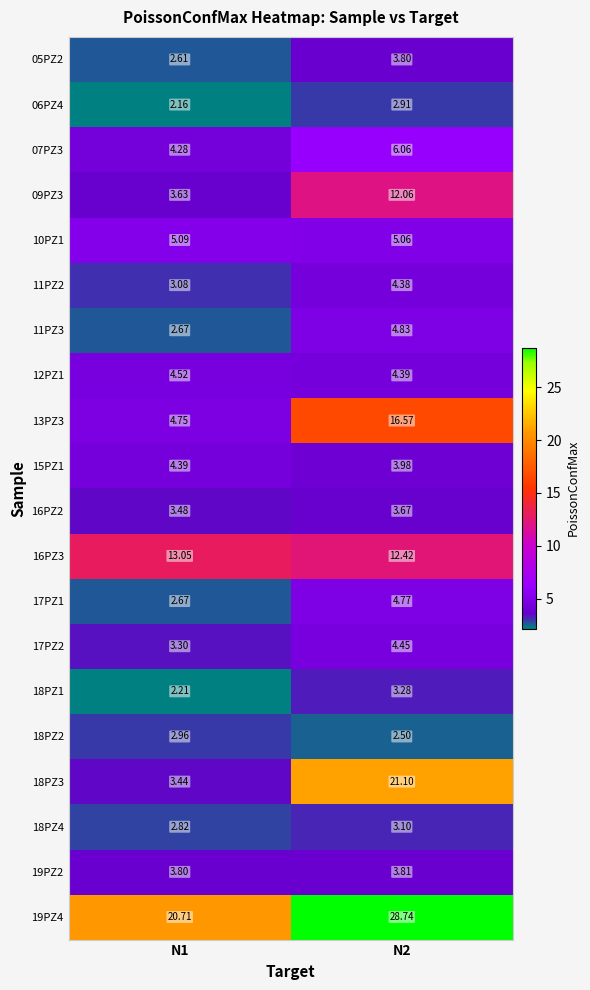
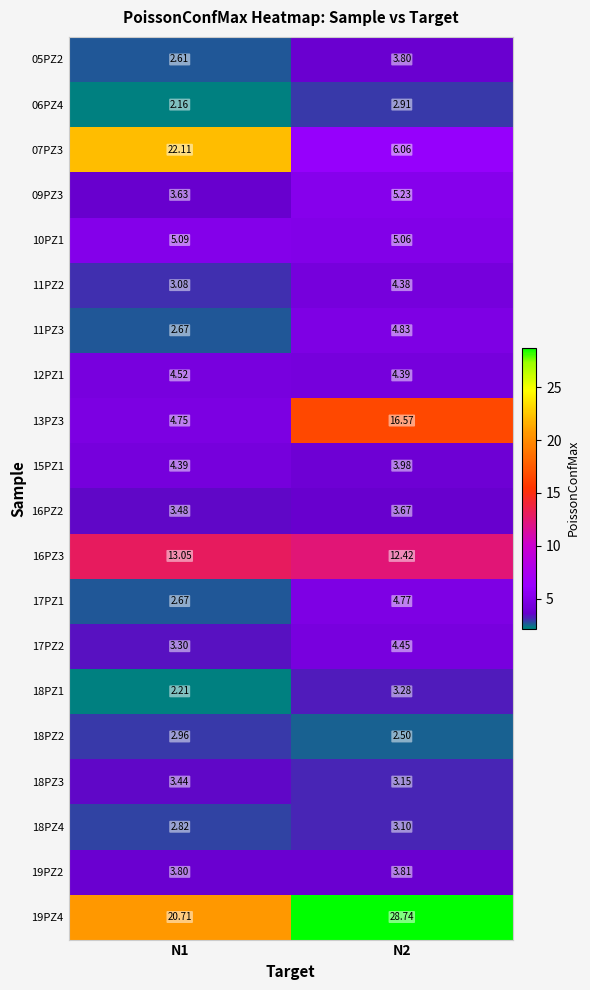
07PZ3, N1: 4.28 -> 22.11
09PZ3, N2: 12.06 -> 5.23
18PZ3, N2: 21.10 -> 3.15
